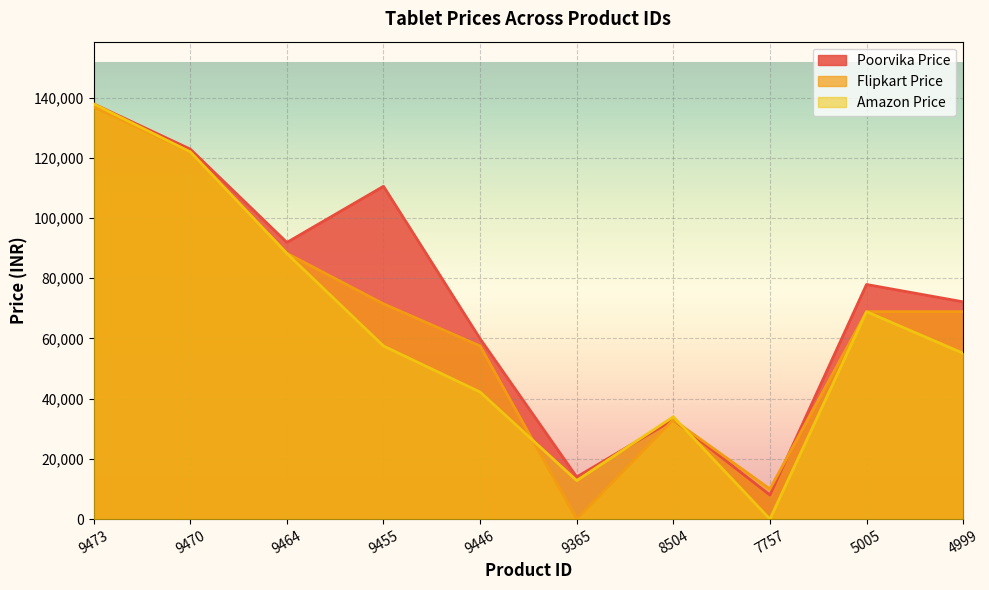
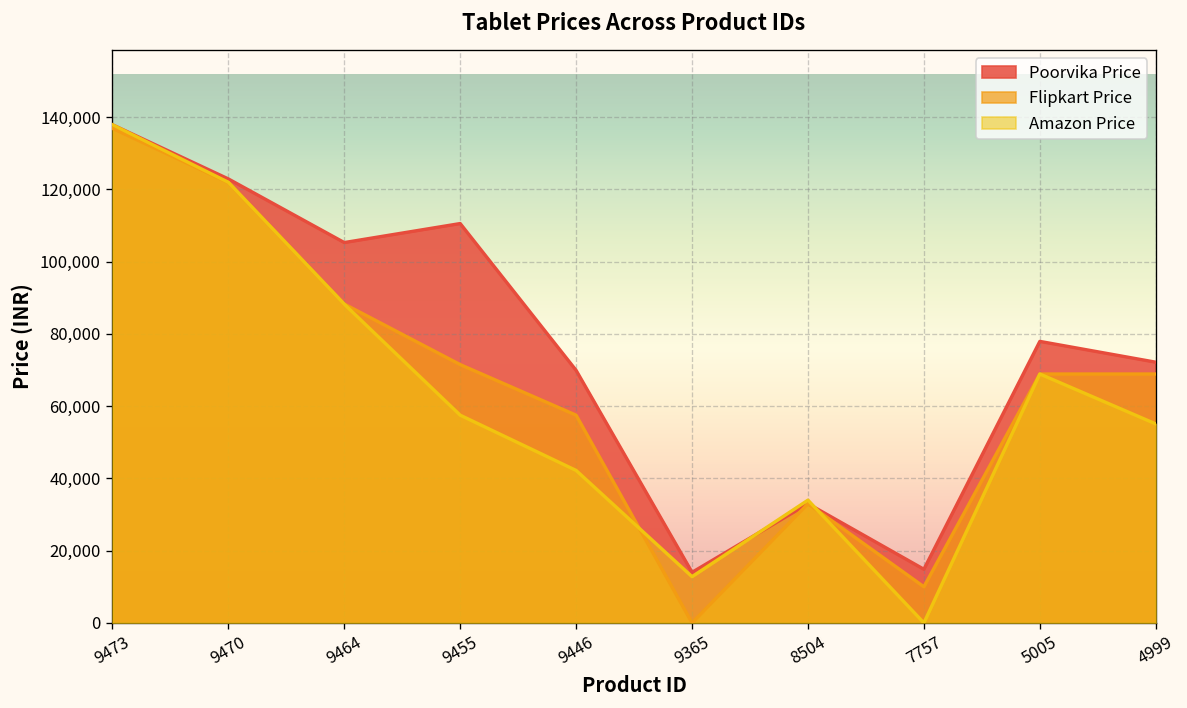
Poorvika Price, 9464: 92,000 -> 105,000
Poorvika Price, 9446: 60,000 -> 70,000
Poorvika Price, 7757: 8,000 -> 15,000
